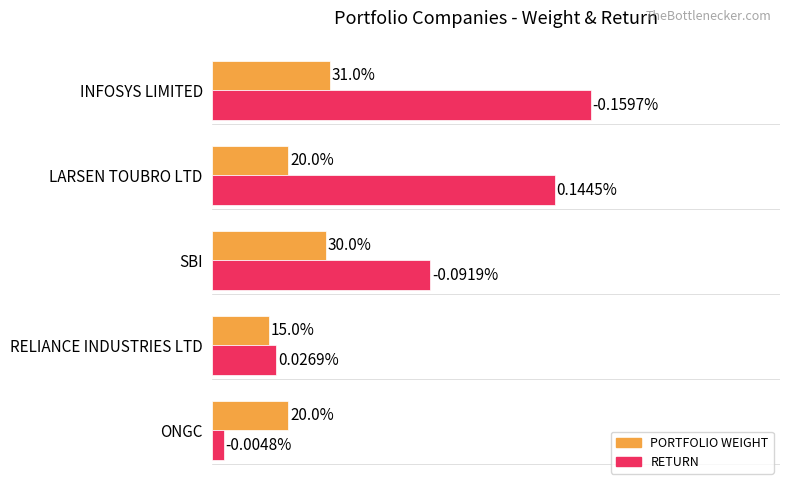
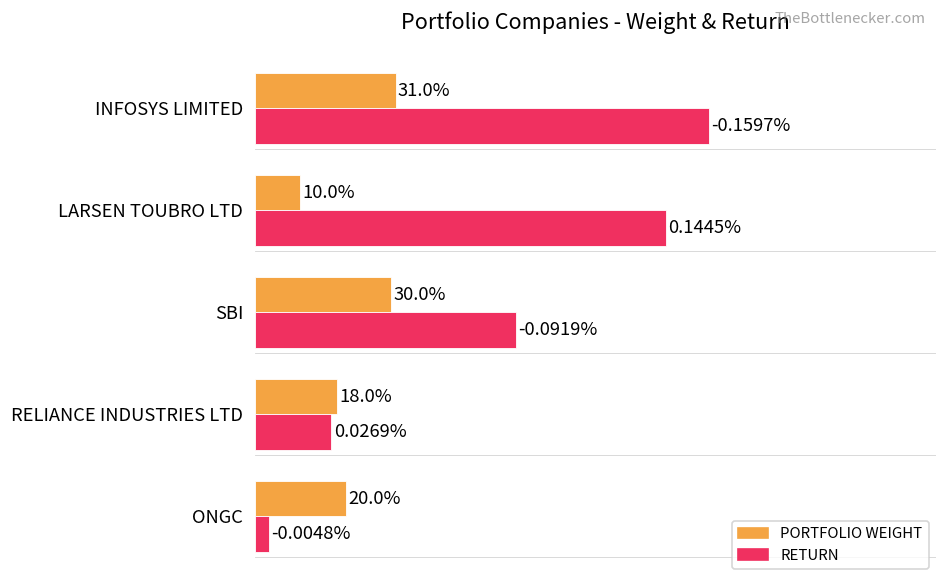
PORTFOLIO WEIGHT, LARSEN TOUBRO LTD: 20.0% -> 10.0%
PORTFOLIO WEIGHT, RELIANCE INDUSTRIES LTD: 15.0% -> 18.0%
